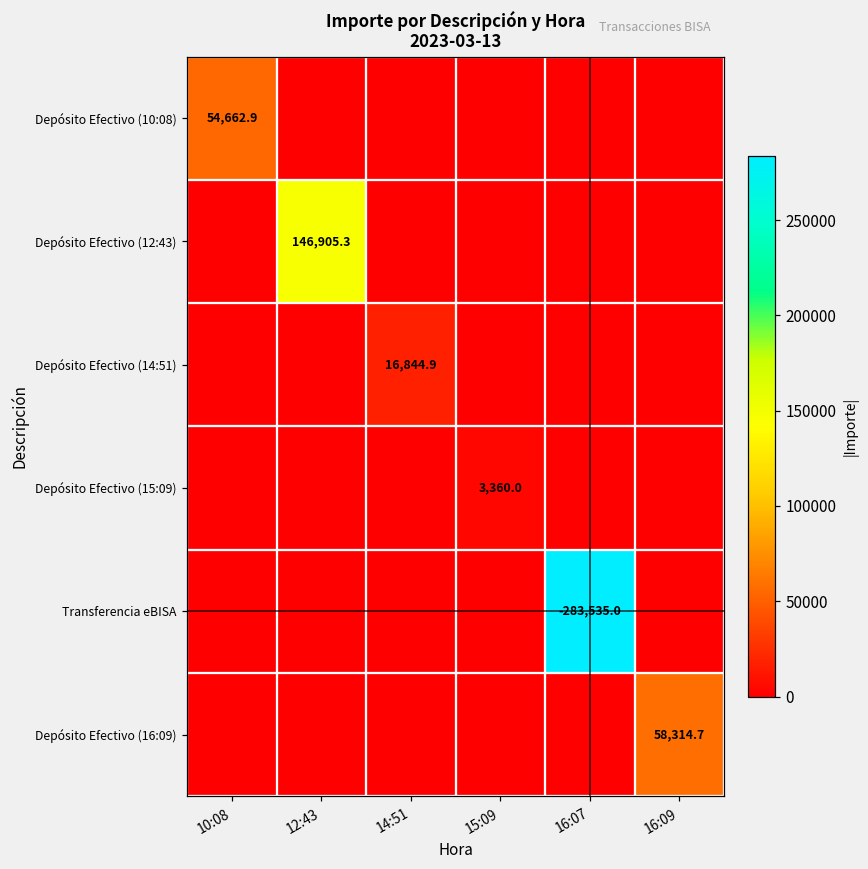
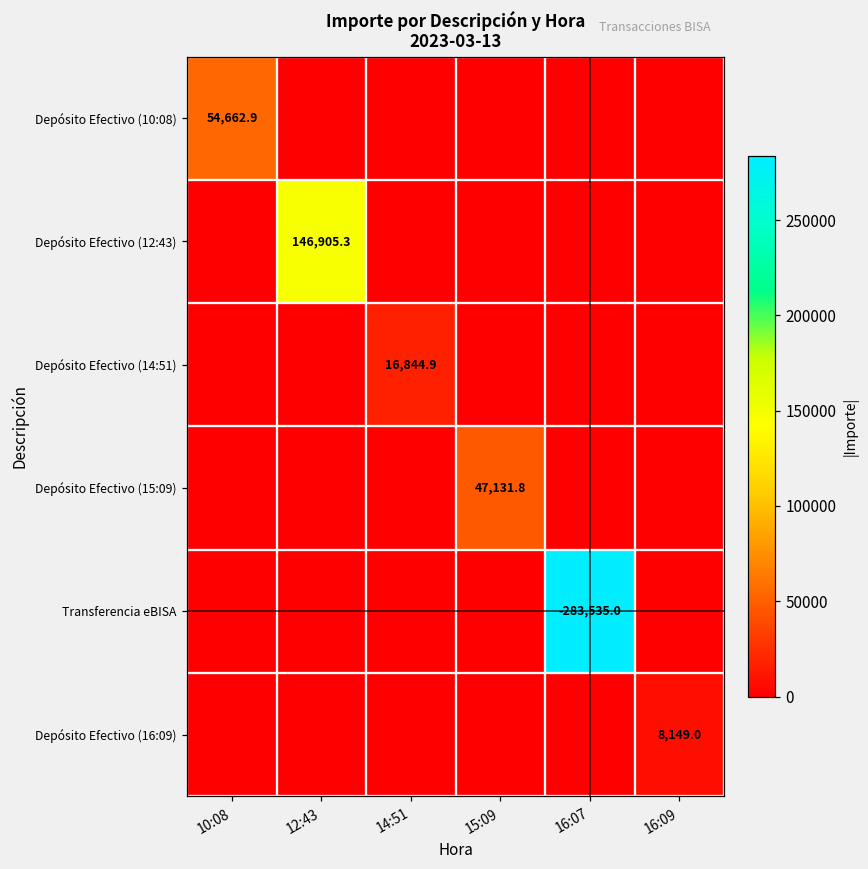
Depósito Efectivo (15:09), 15:09: 3,360.0 -> 47,131.8
Depósito Efectivo (16:09), 16:09: 58,314.7 -> 8,149.0
